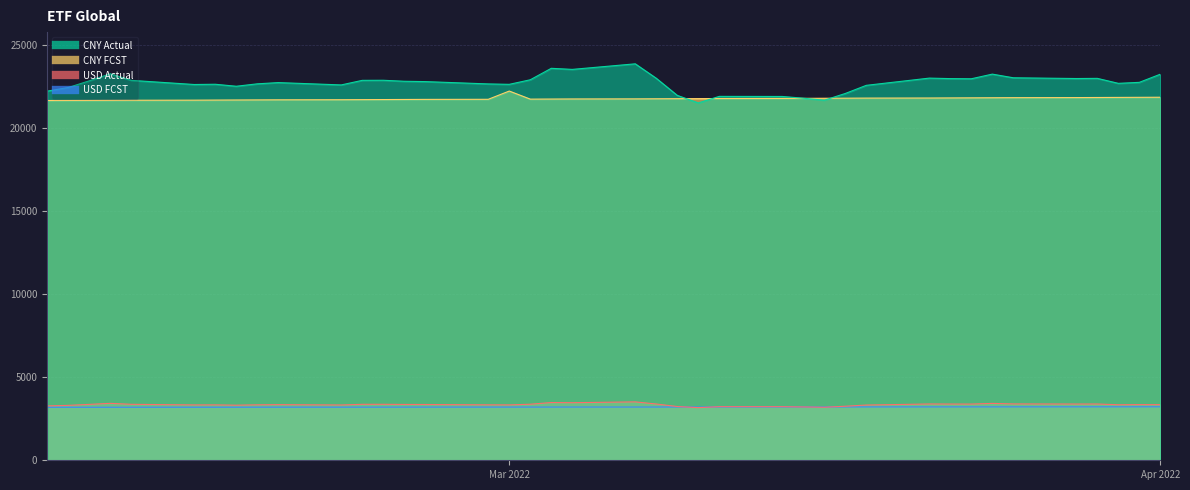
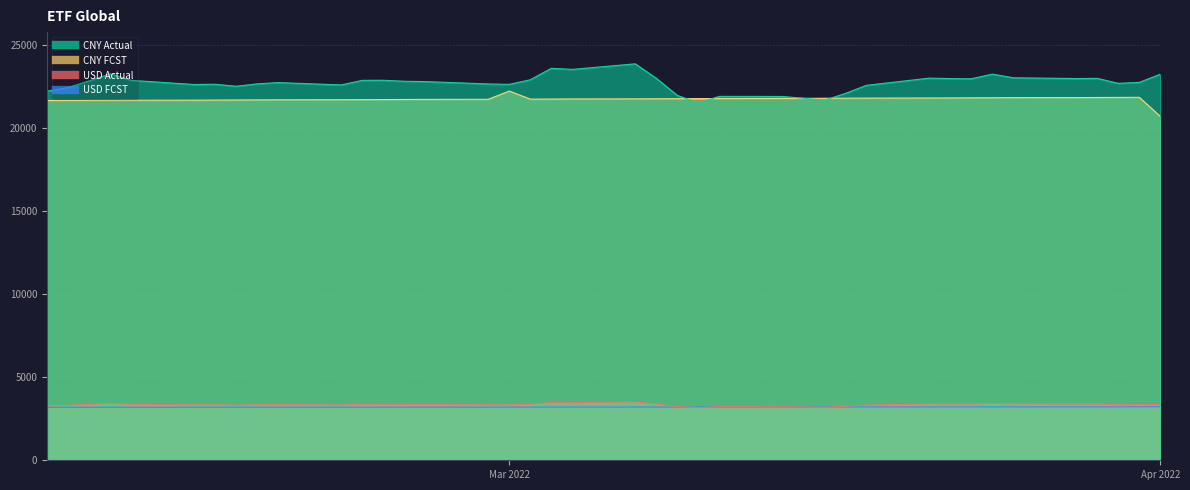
CNY FCST, Apr 2022: 21900 -> 20700
